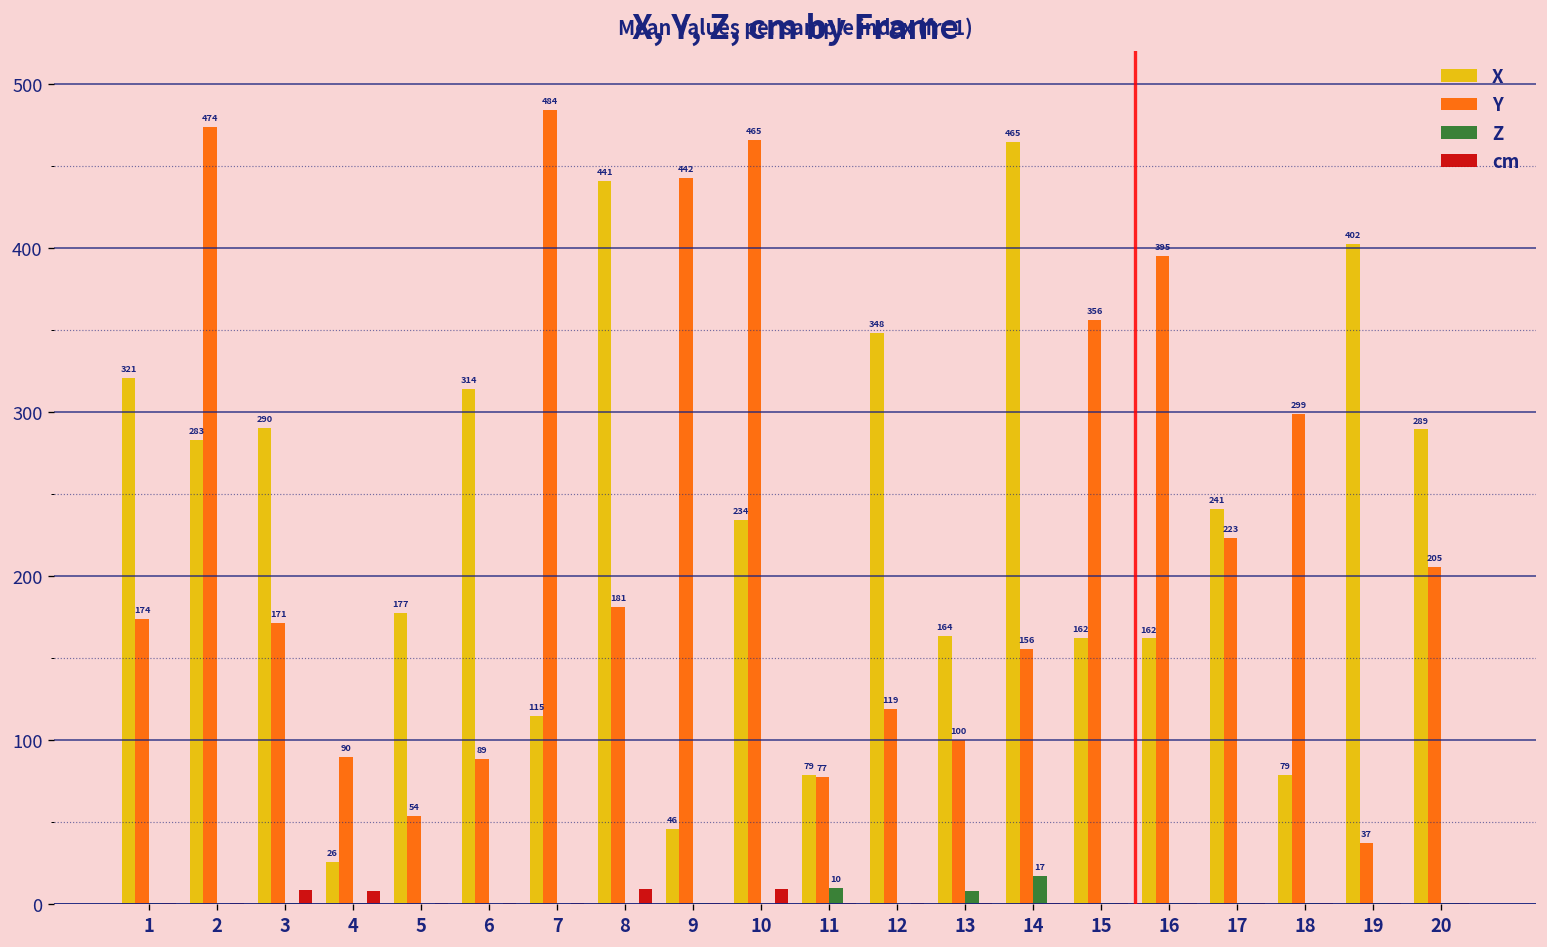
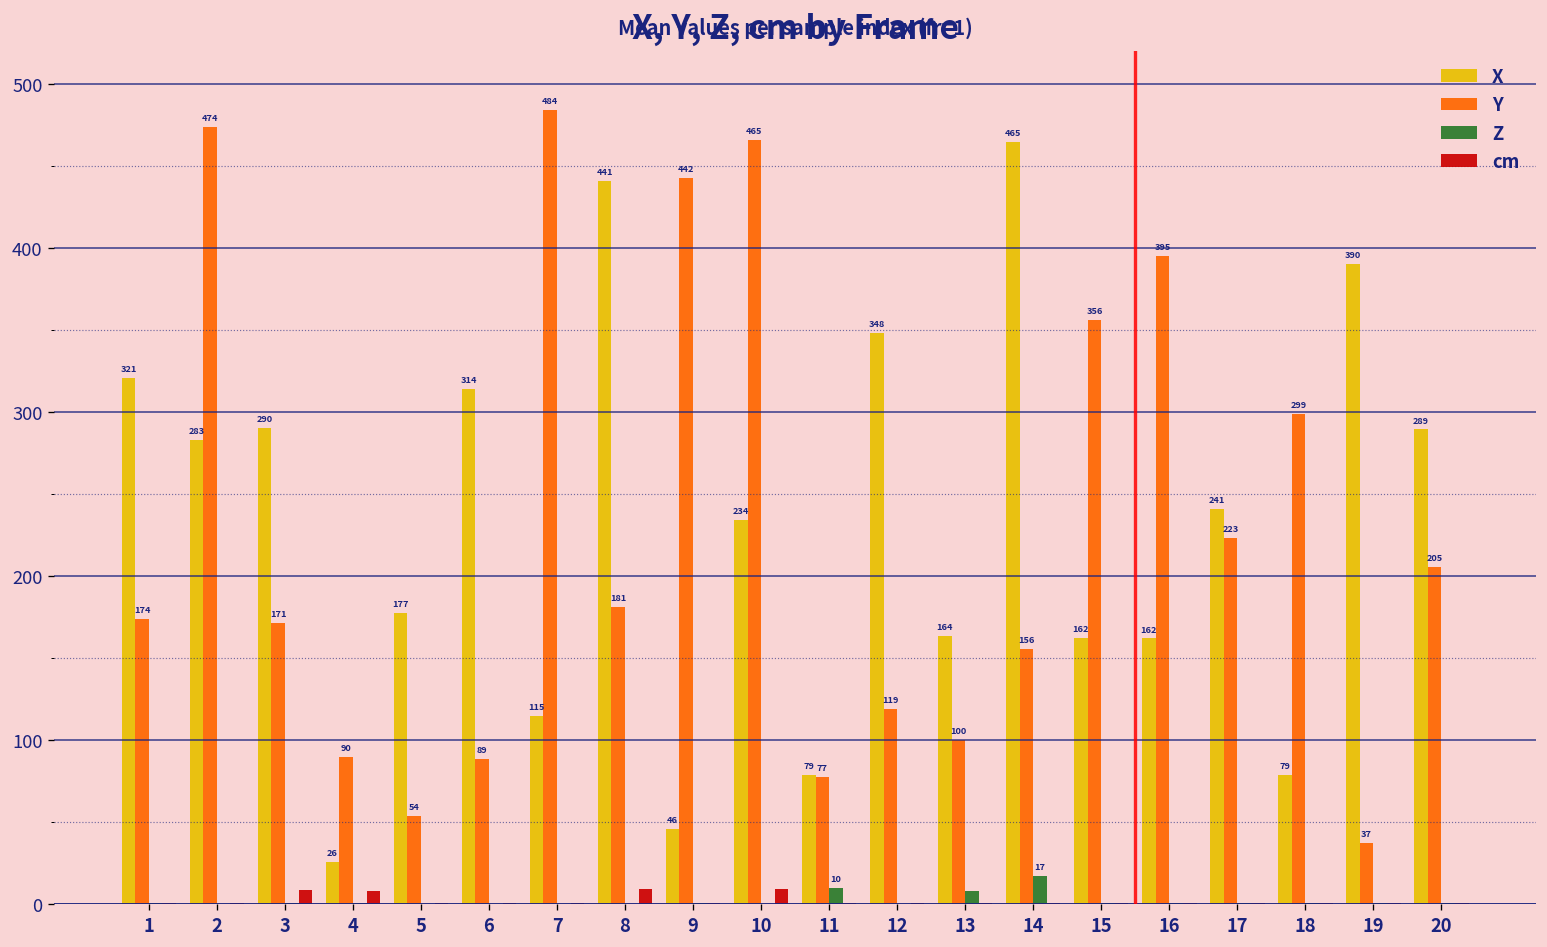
X, 19: 402 -> 390
